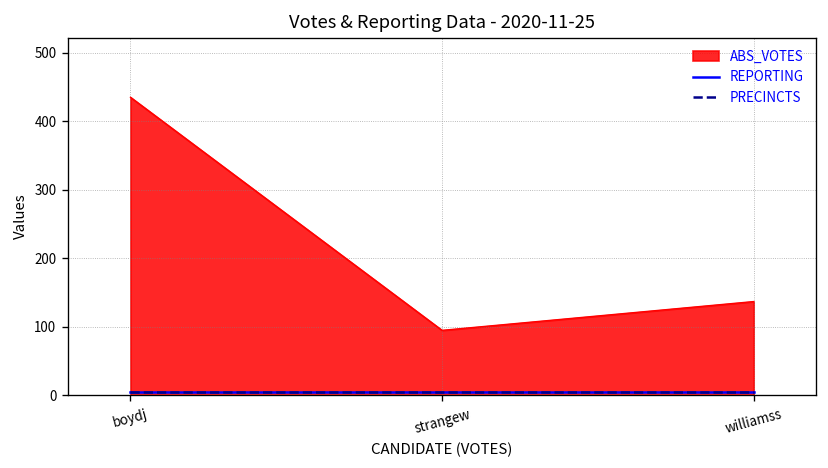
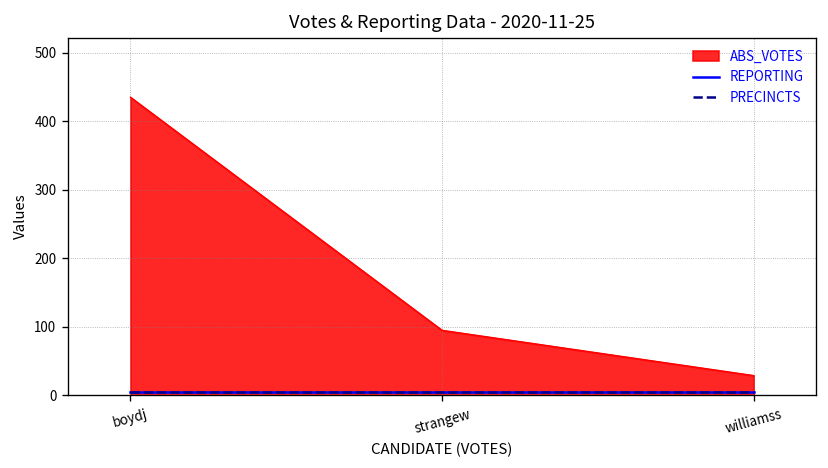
ABS_VOTES, williamss: 140 -> 30
